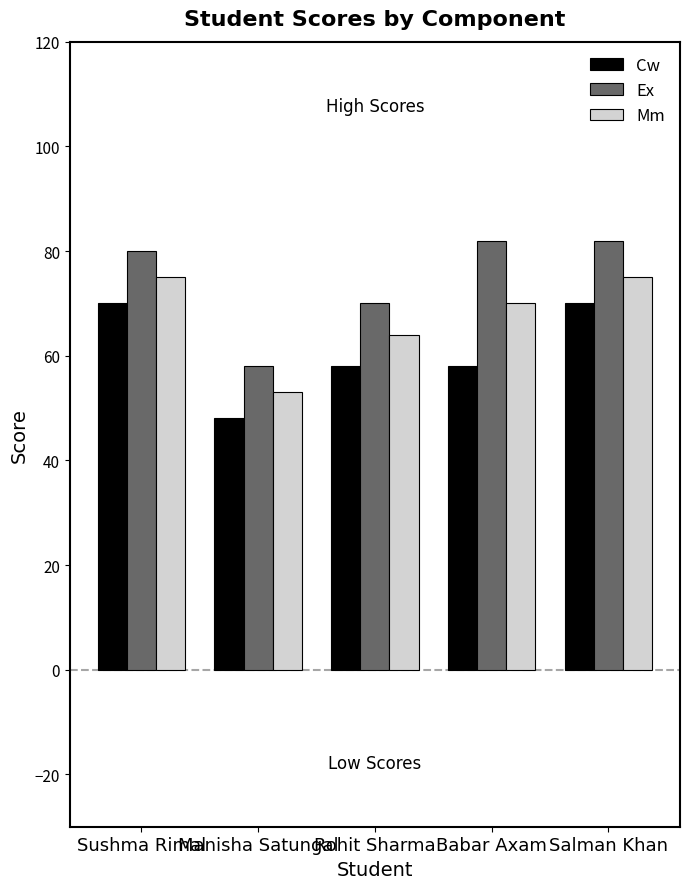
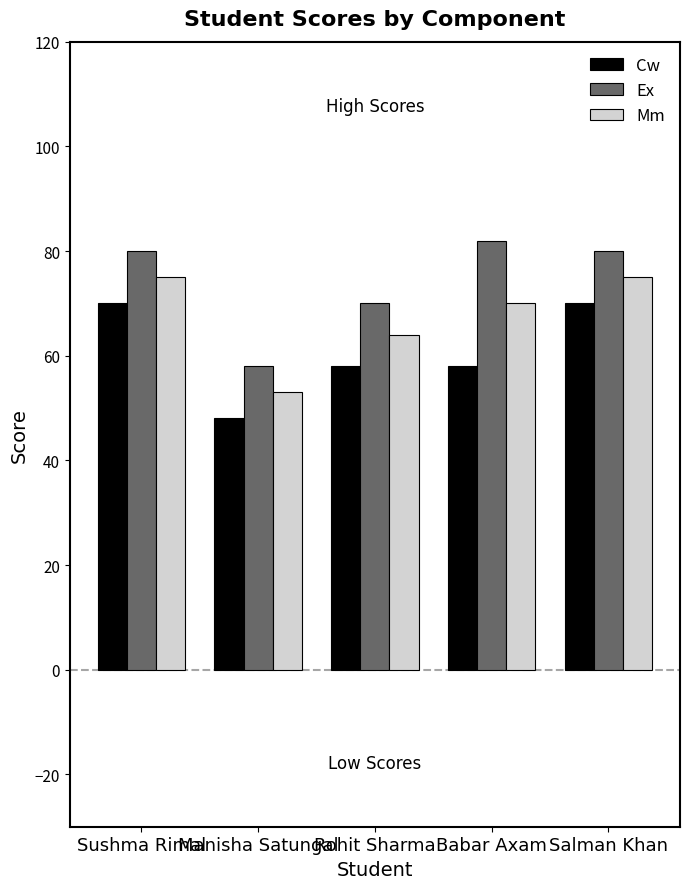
Ex, Salman Khan: 82 -> 80
